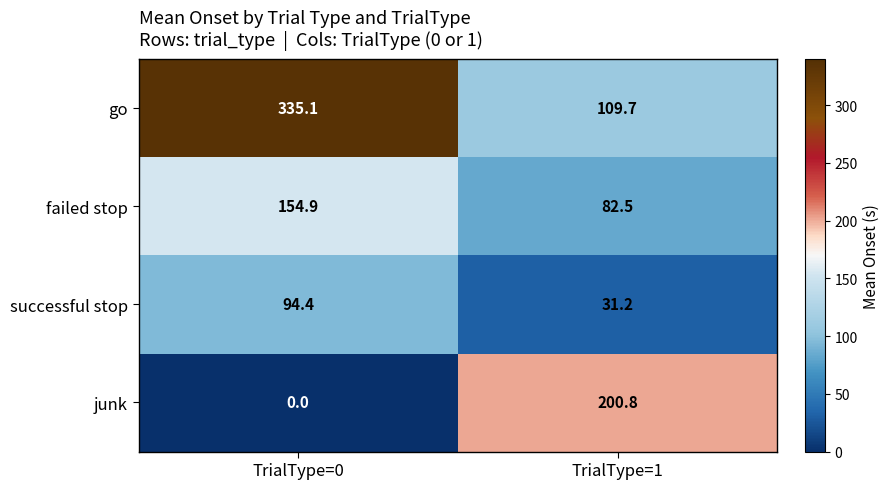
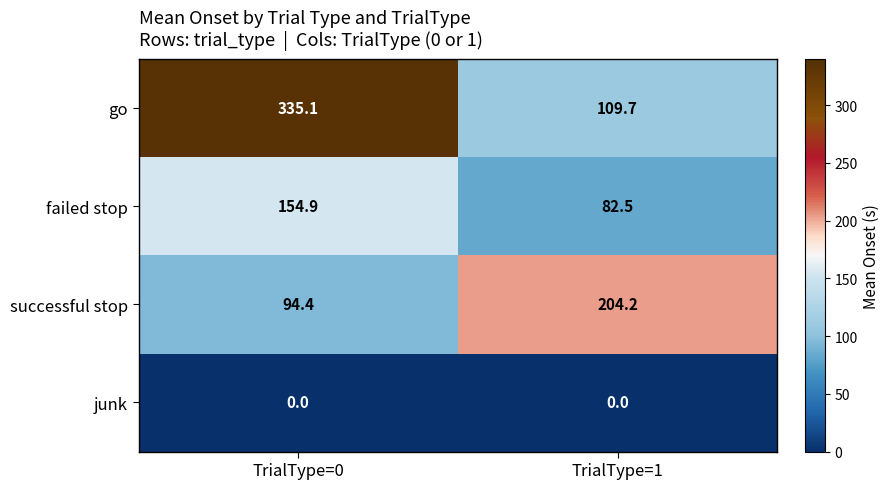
successful stop, TrialType=1: 31.2 -> 204.2
junk, TrialType=1: 200.8 -> 0.0
